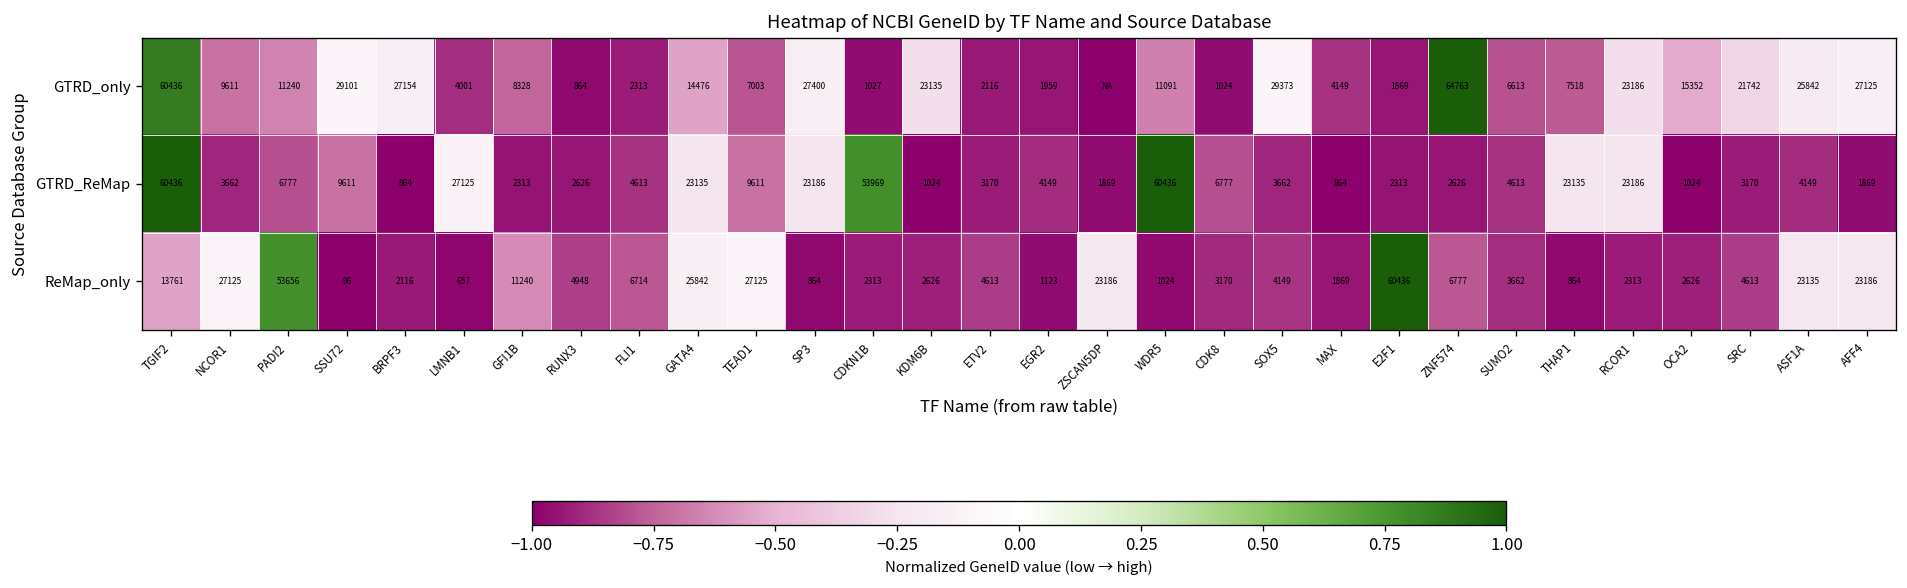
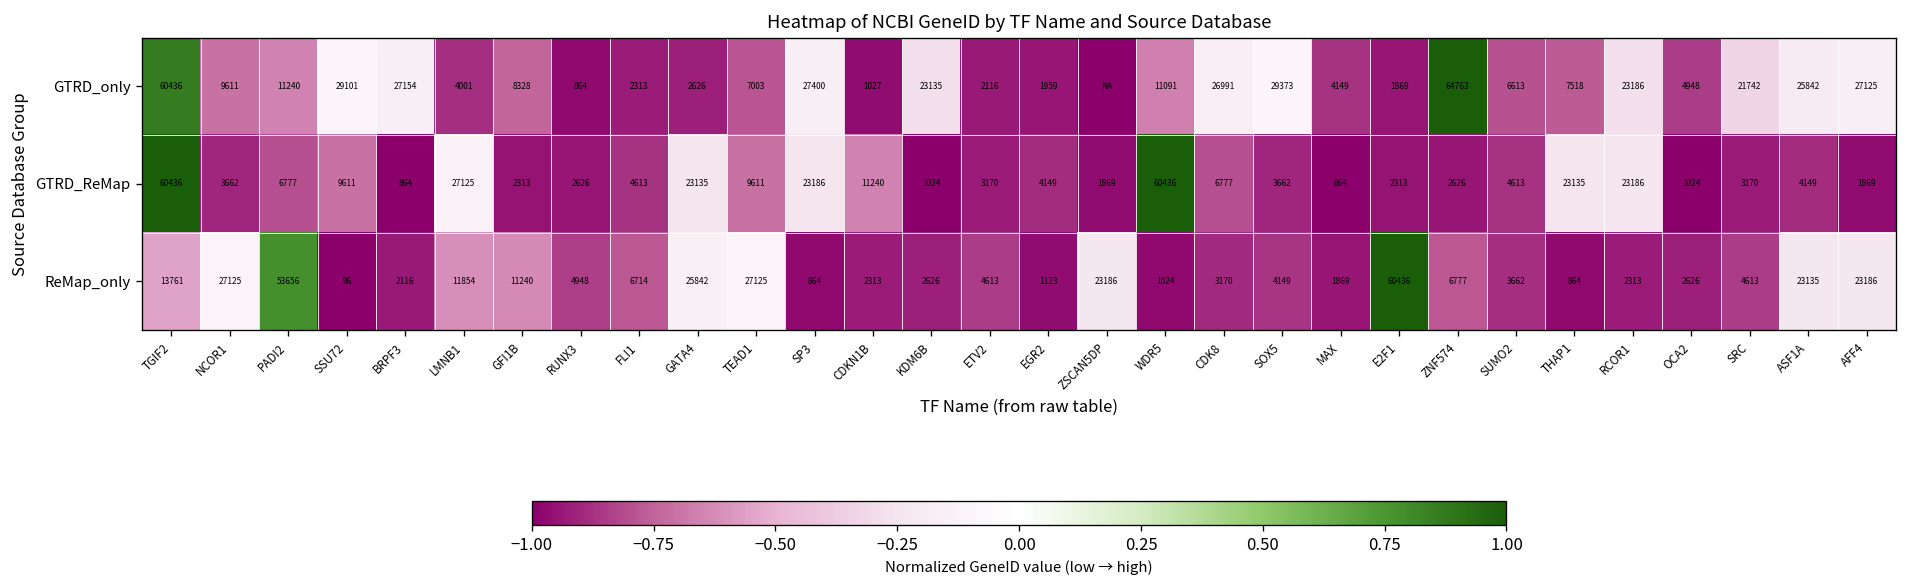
GTRD_only, GATA4: 14476 -> 2626
GTRD_only, CDK8: 1024 -> 26991
GTRD_only, OCA2: 15352 -> 4948
GTRD_ReMap, CDKN1B: 53969 -> 11240
ReMap_only, LMNB1: 657 -> 11854
